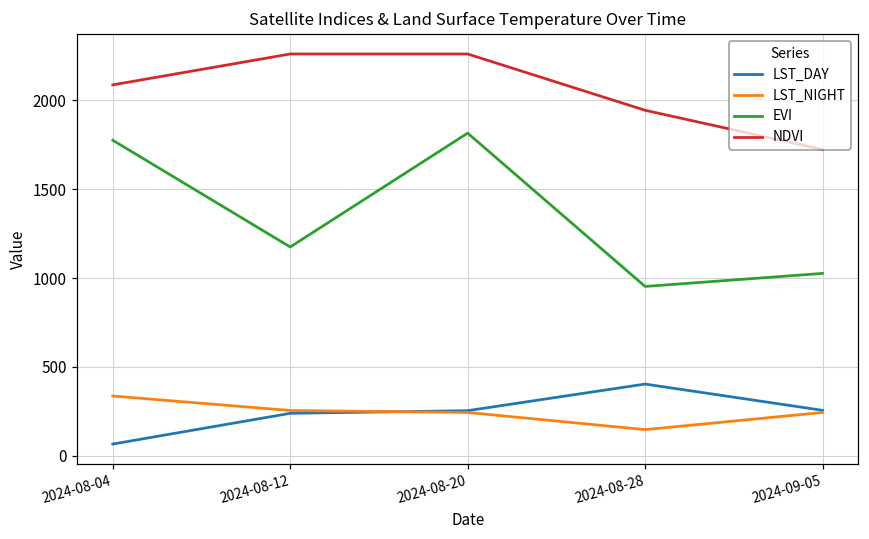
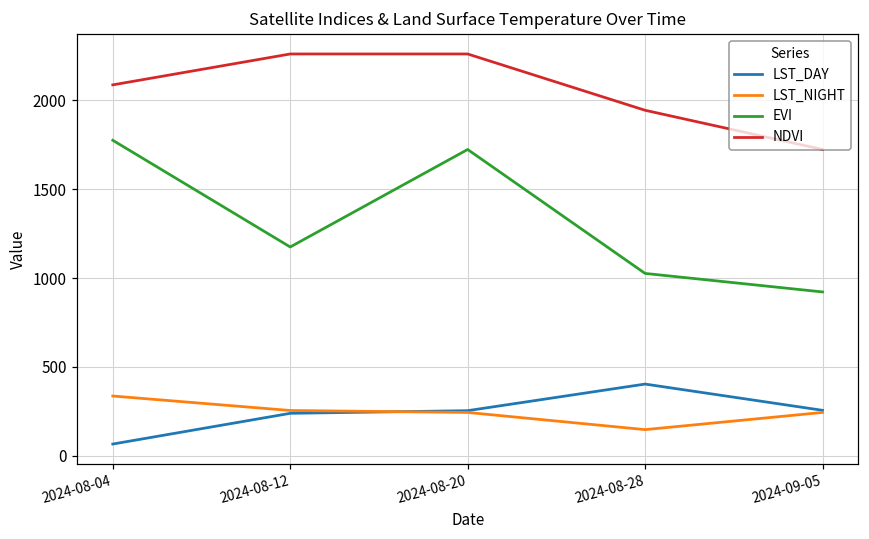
EVI, 2024-08-20: 1820 -> 1720
EVI, 2024-08-28: 950 -> 1030
EVI, 2024-09-05: 1030 -> 920
